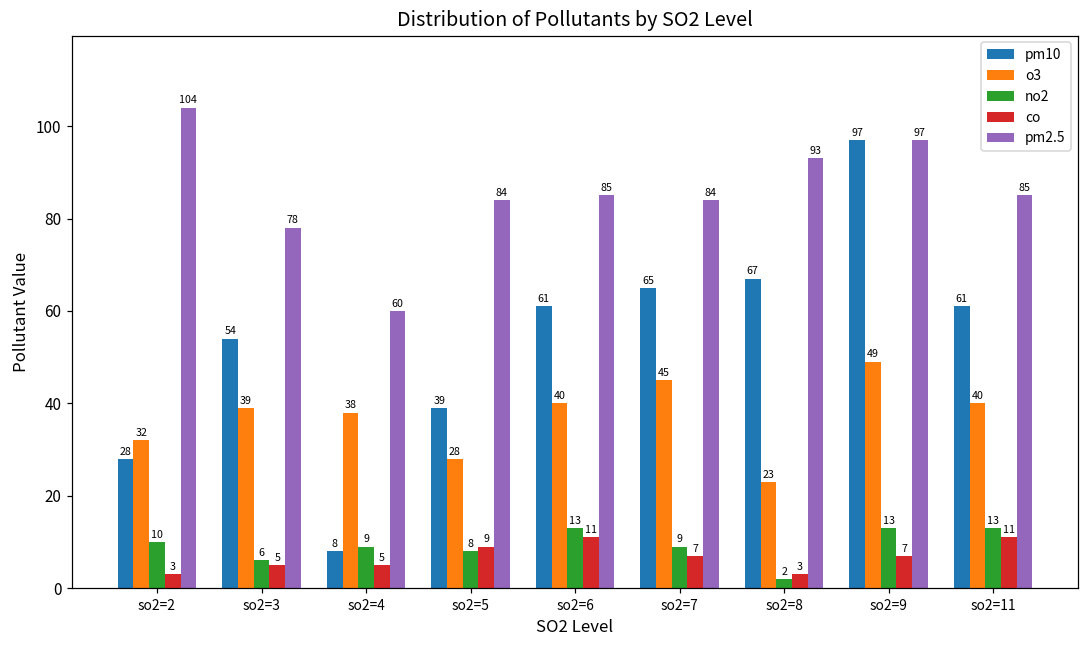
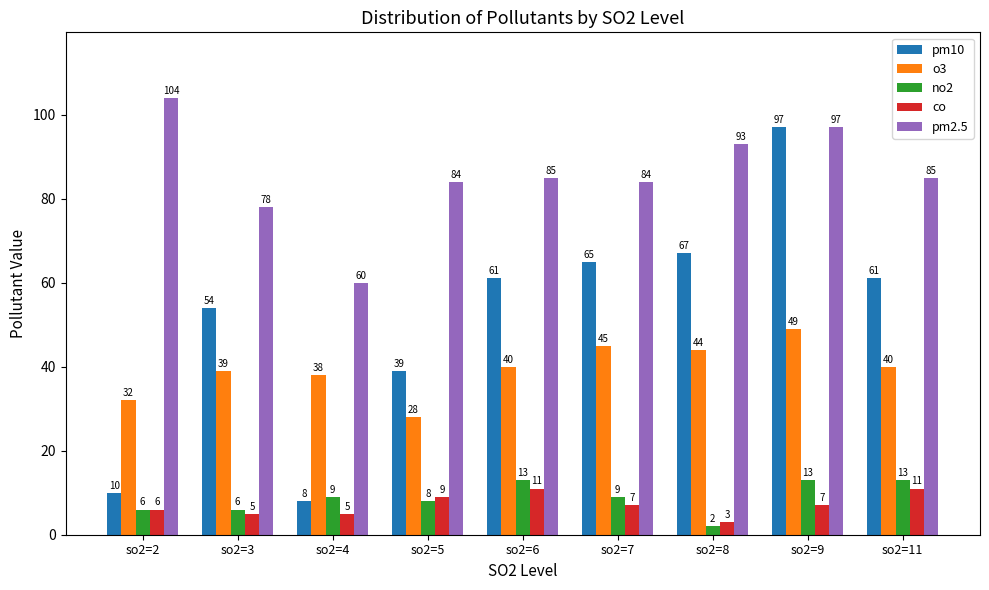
pm10, so2=2: 28 -> 10
no2, so2=2: 10 -> 6
co, so2=2: 3 -> 6
o3, so2=8: 23 -> 44
